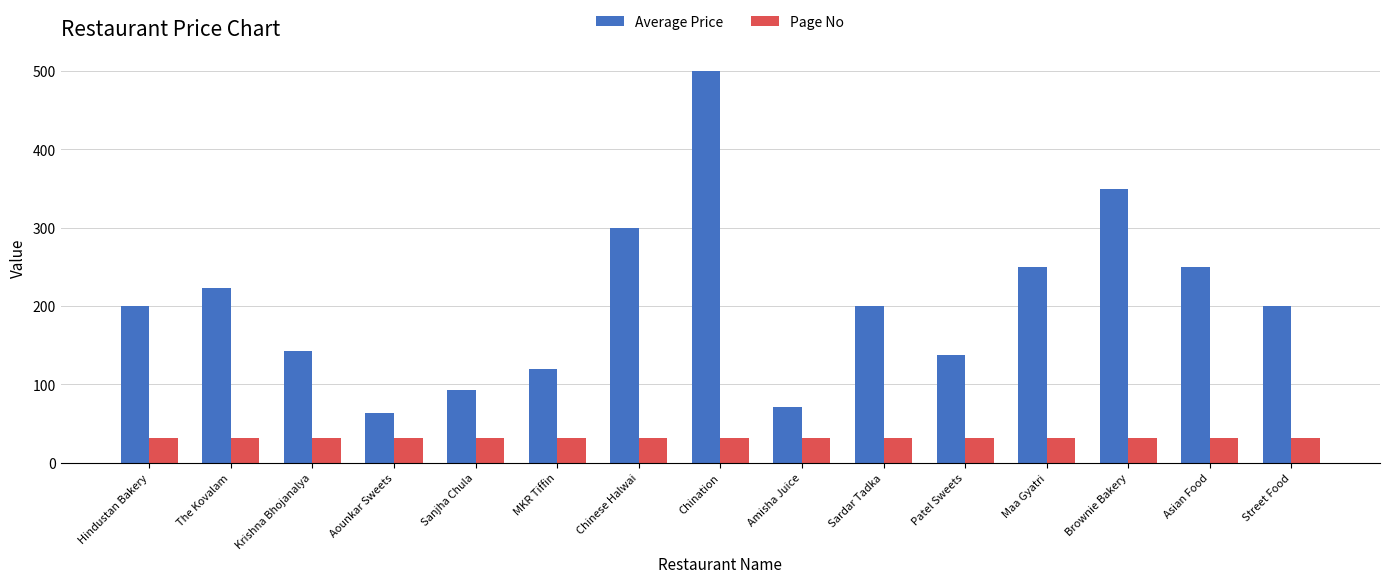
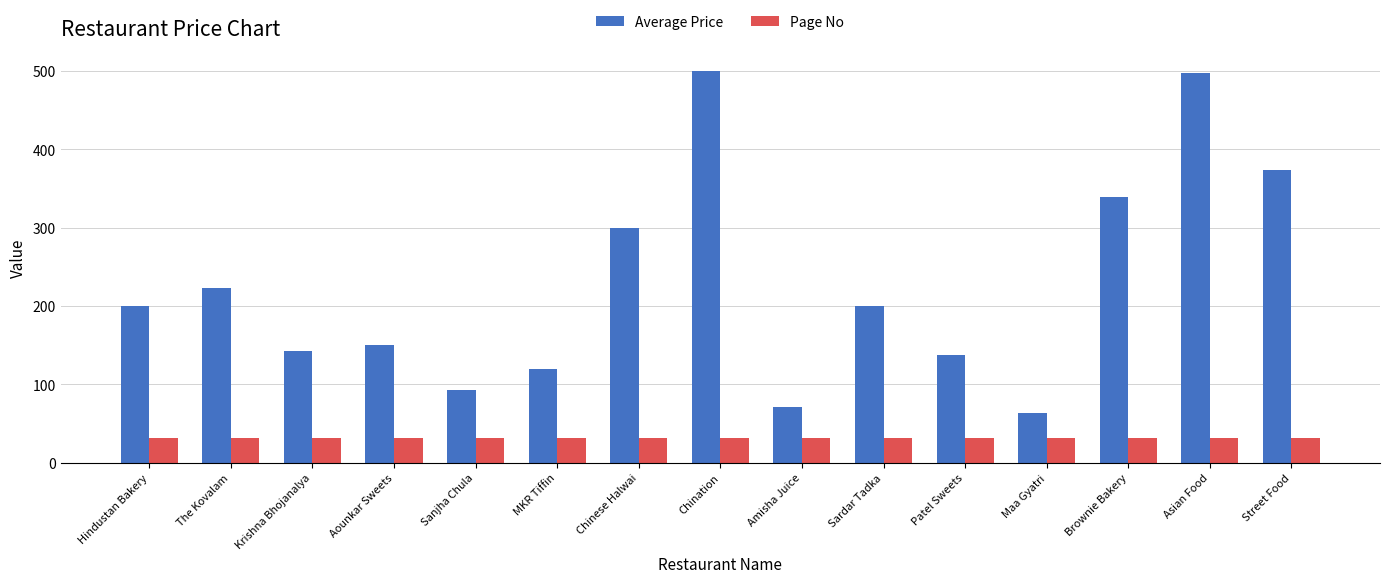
Average Price, Aounkar Sweets: 60 -> 150
Average Price, Maa Gyatri: 250 -> 60
Average Price, Brownie Bakery: 350 -> 340
Average Price, Asian Food: 250 -> 500
Average Price, Street Food: 200 -> 370
